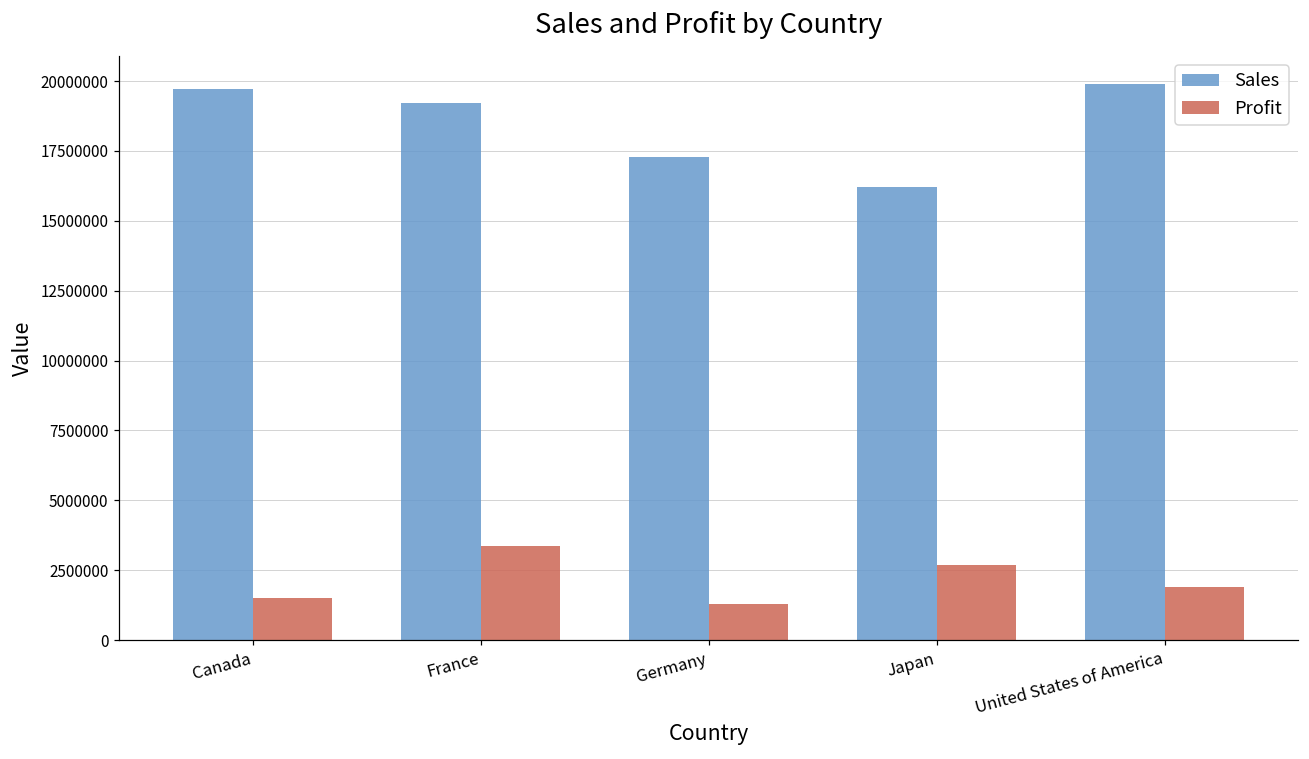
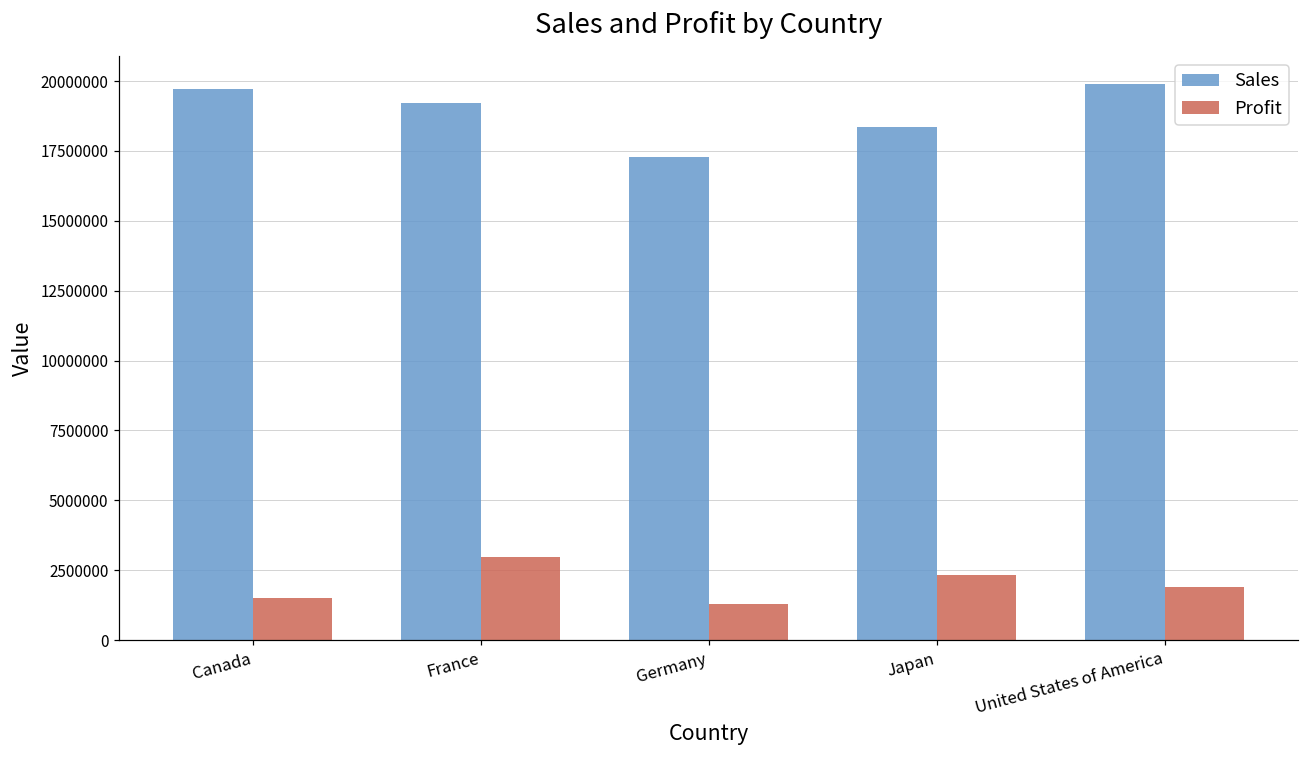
Profit, France: 3400000 -> 3000000
Sales, Japan: 16200000 -> 18400000
Profit, Japan: 2700000 -> 2300000
